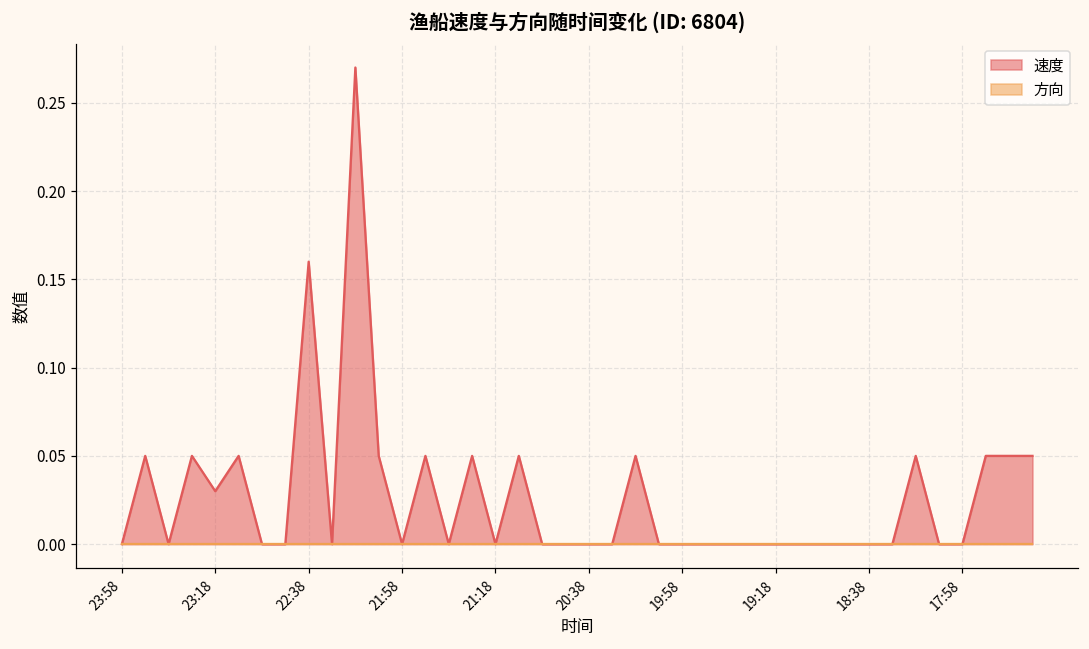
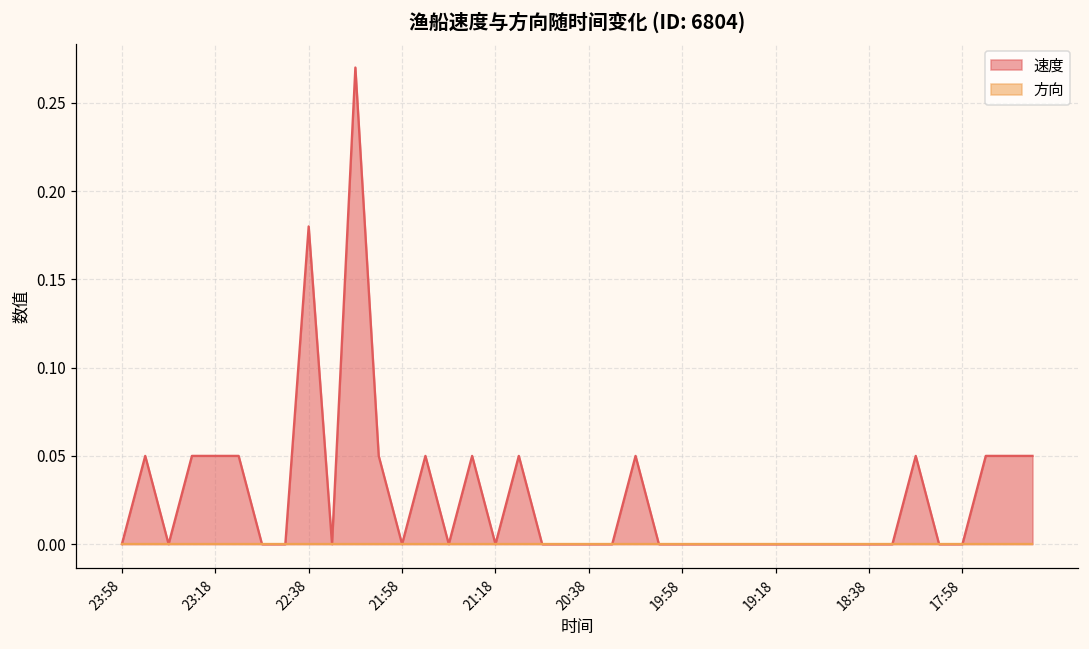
速度, 23:18: 0.03 -> 0.05
速度, 22:38: 0.16 -> 0.18
